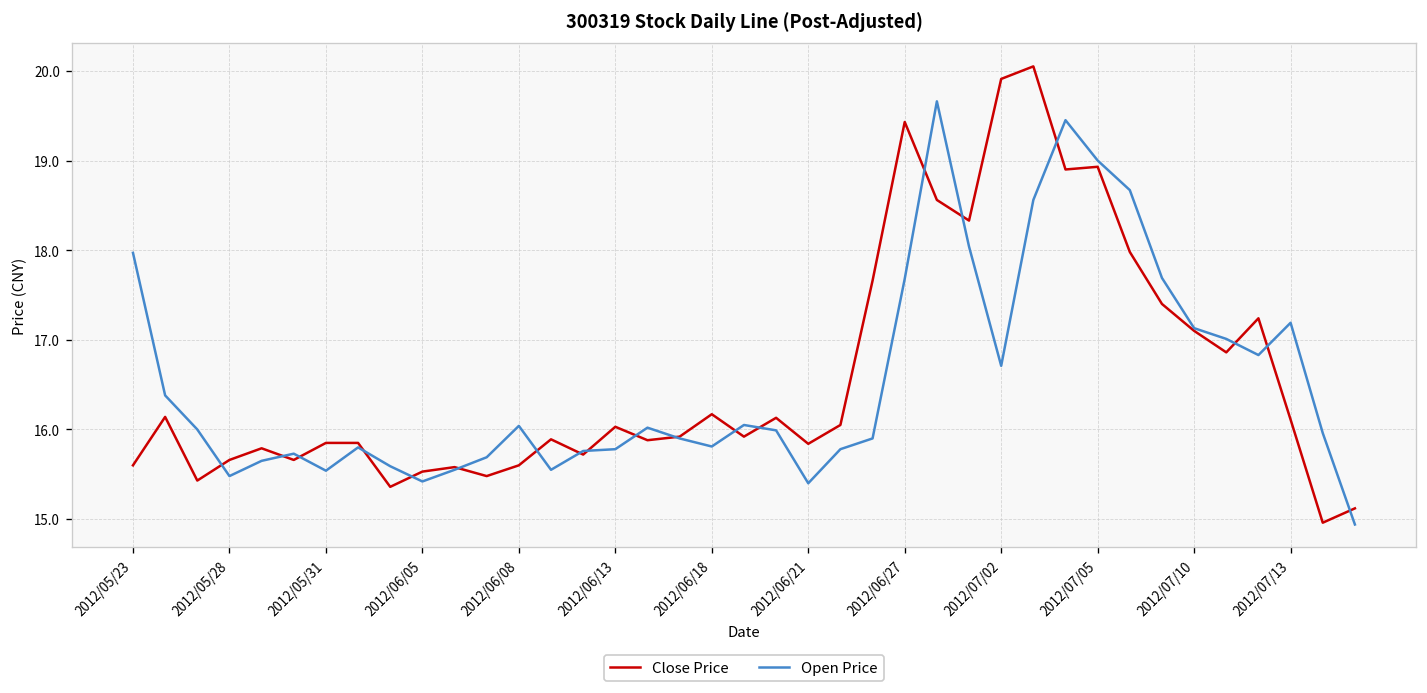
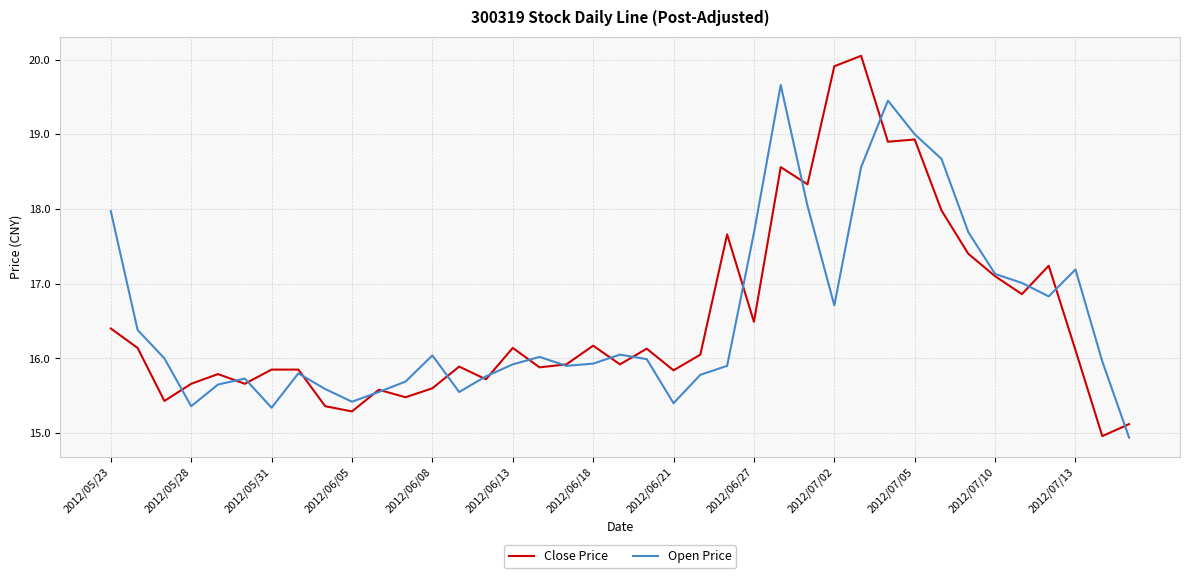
Close Price, 2012/05/23: 15.6 -> 16.4
Open Price, 2012/05/28: 15.5 -> 15.4
Open Price, 2012/05/31: 15.5 -> 15.3
Close Price, 2012/06/05: 15.5 -> 15.3
Close Price, 2012/06/13: 16.0 -> 16.1
Open Price, 2012/06/13: 15.8 -> 15.9
Open Price, 2012/06/18: 15.8 -> 15.9
Close Price, 2012/06/27: 19.4 -> 16.5
